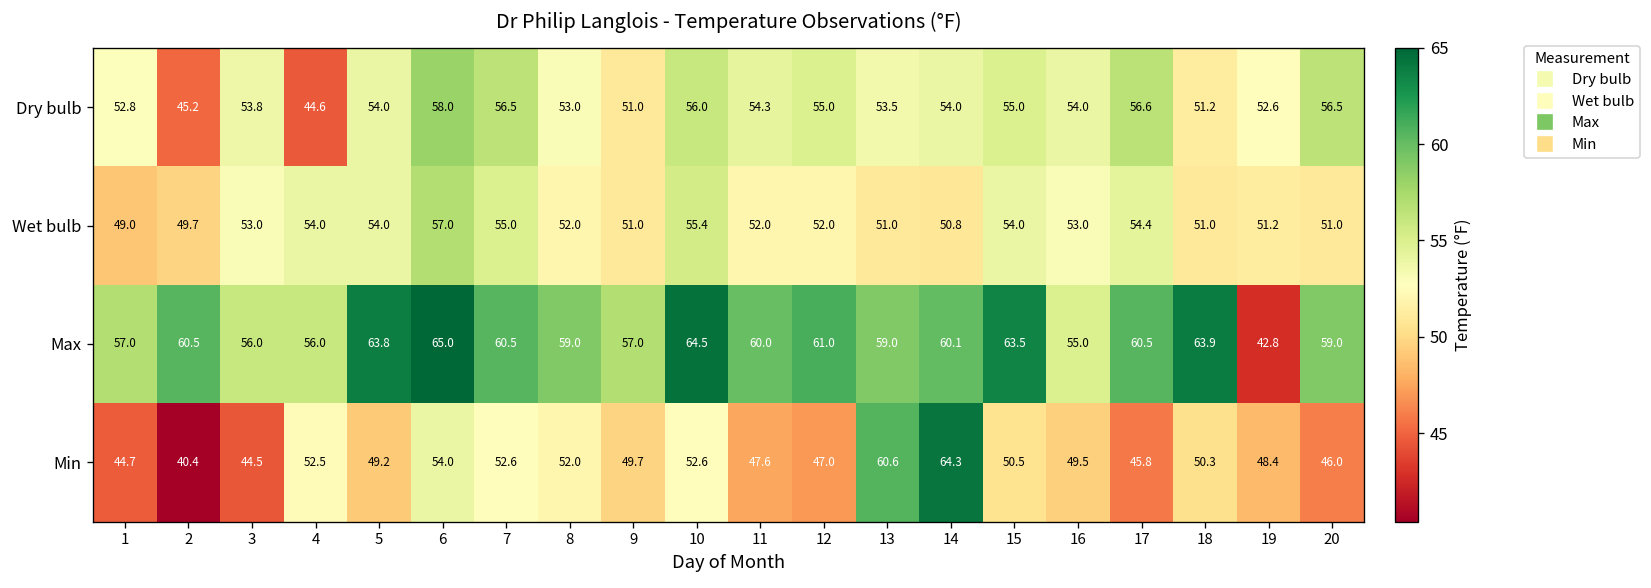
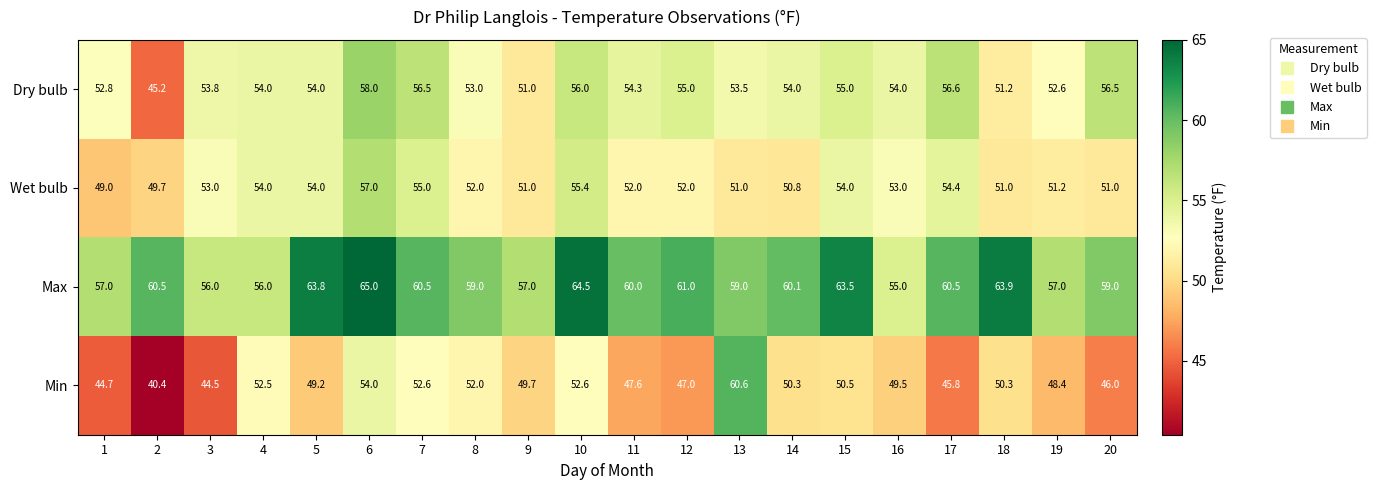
Dry bulb, 4: 44.6 -> 54.0
Max, 19: 42.8 -> 57.0
Min, 14: 64.3 -> 50.3
